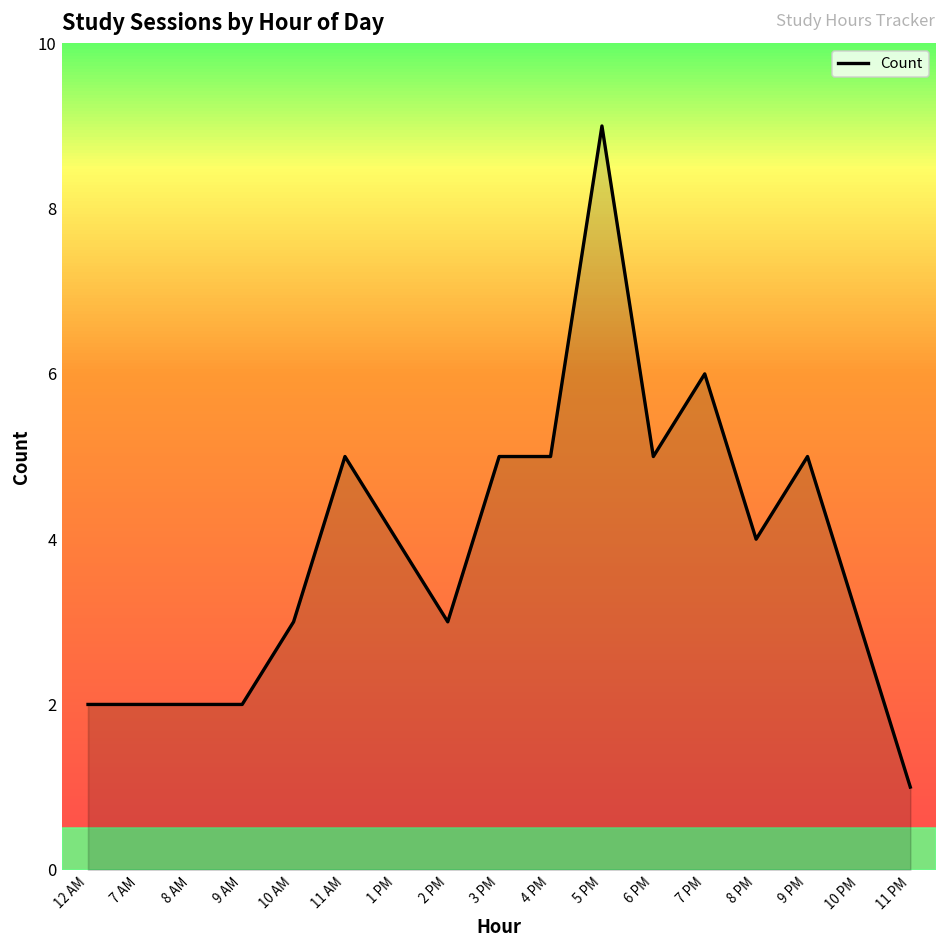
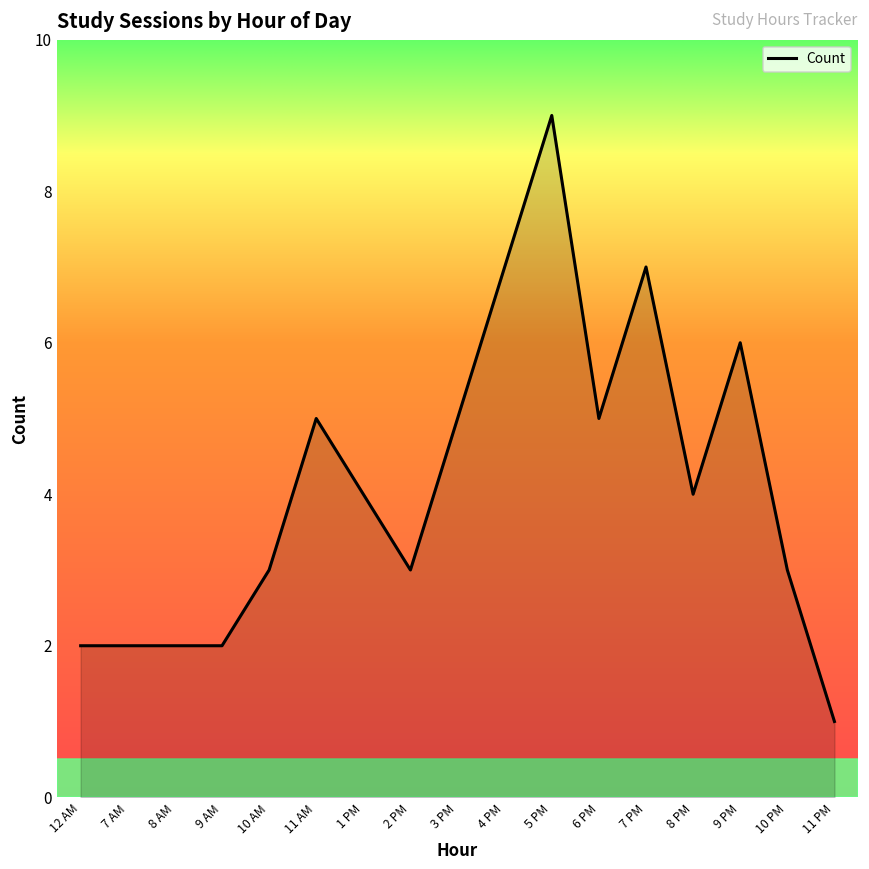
4 PM: 5 -> 7
7 PM: 6 -> 7
9 PM: 5 -> 6
